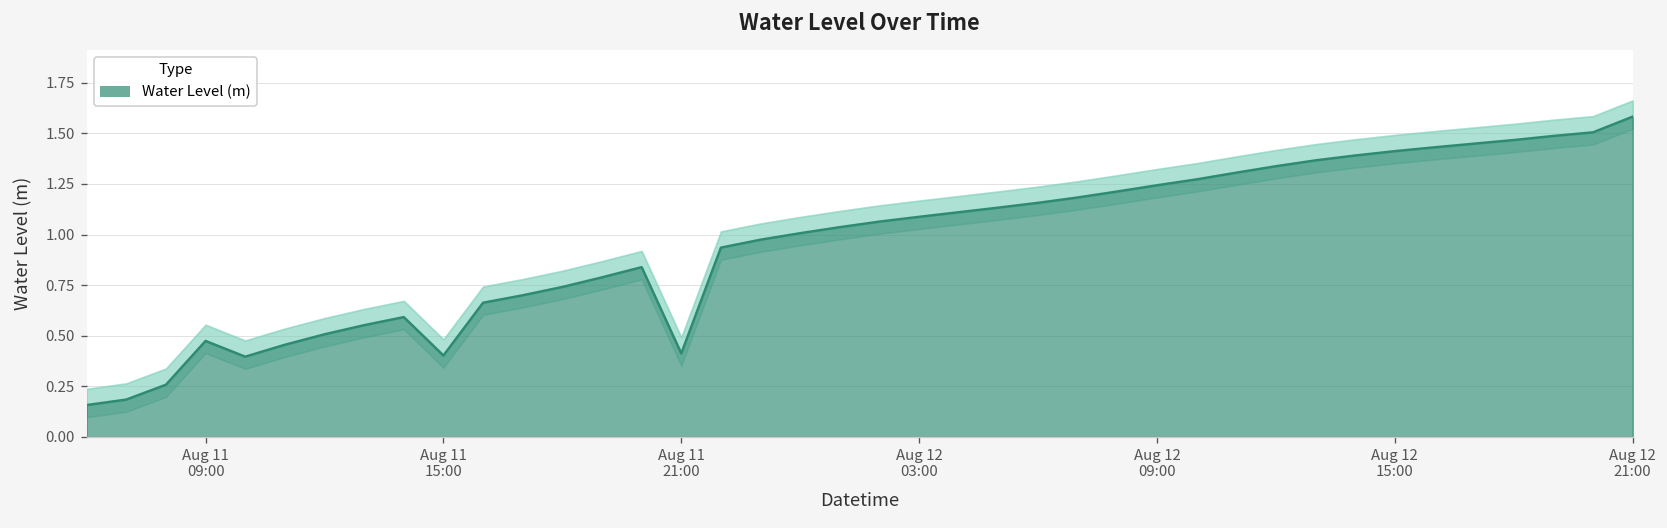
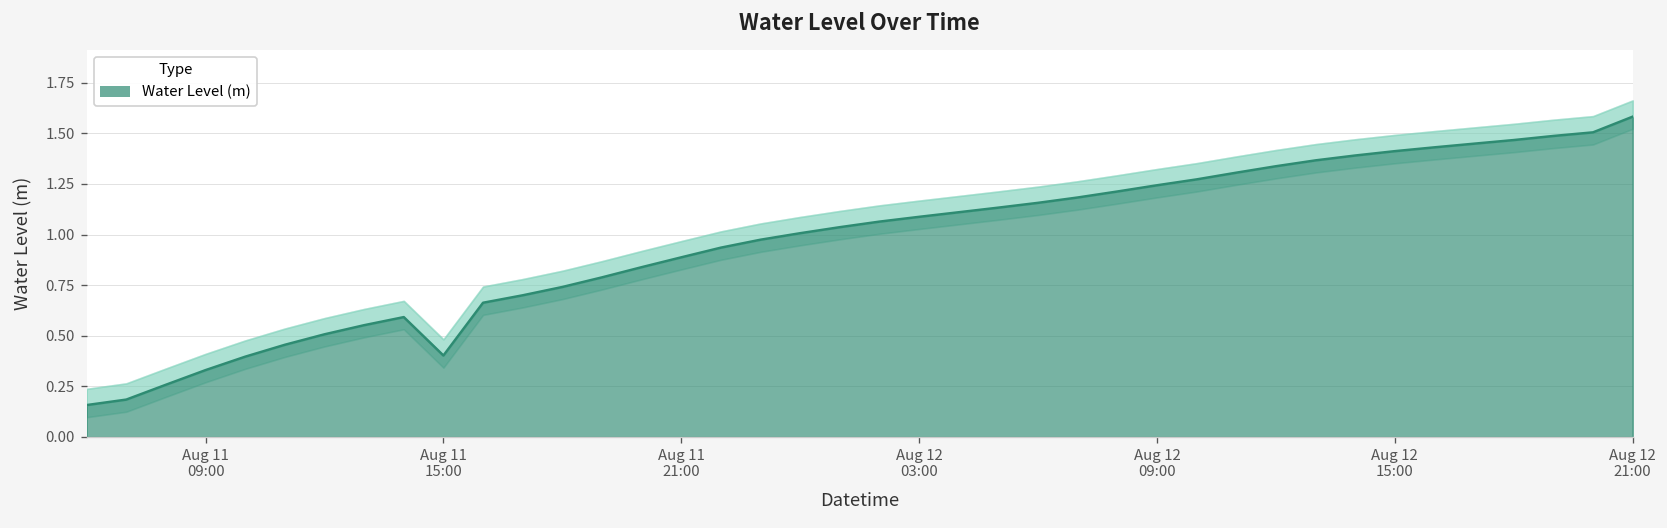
Water Level (m), Aug 11 09:00: 0.47 -> 0.33
Water Level (m), Aug 11 21:00: 0.41 -> 0.89
